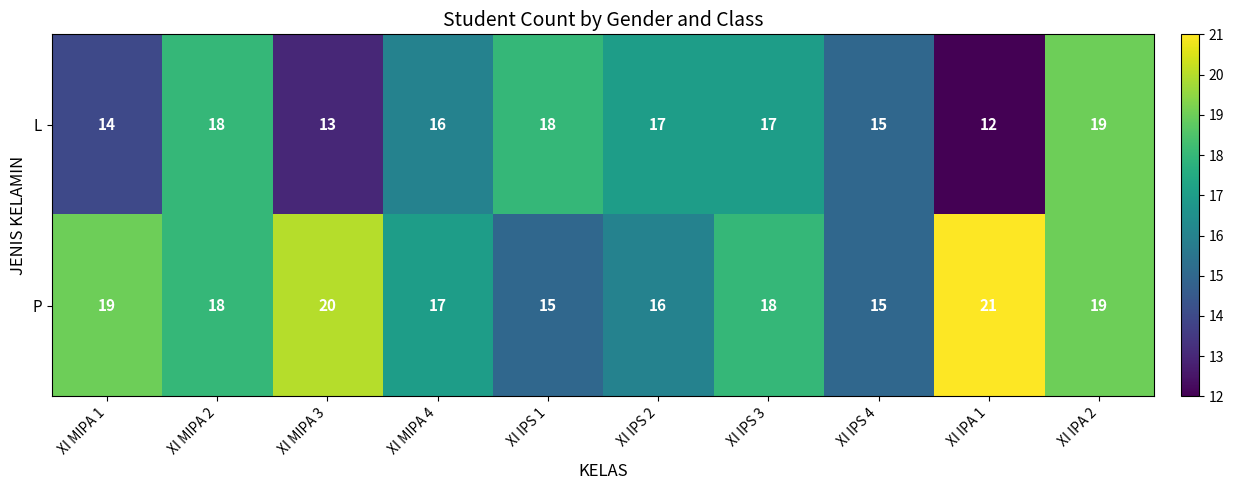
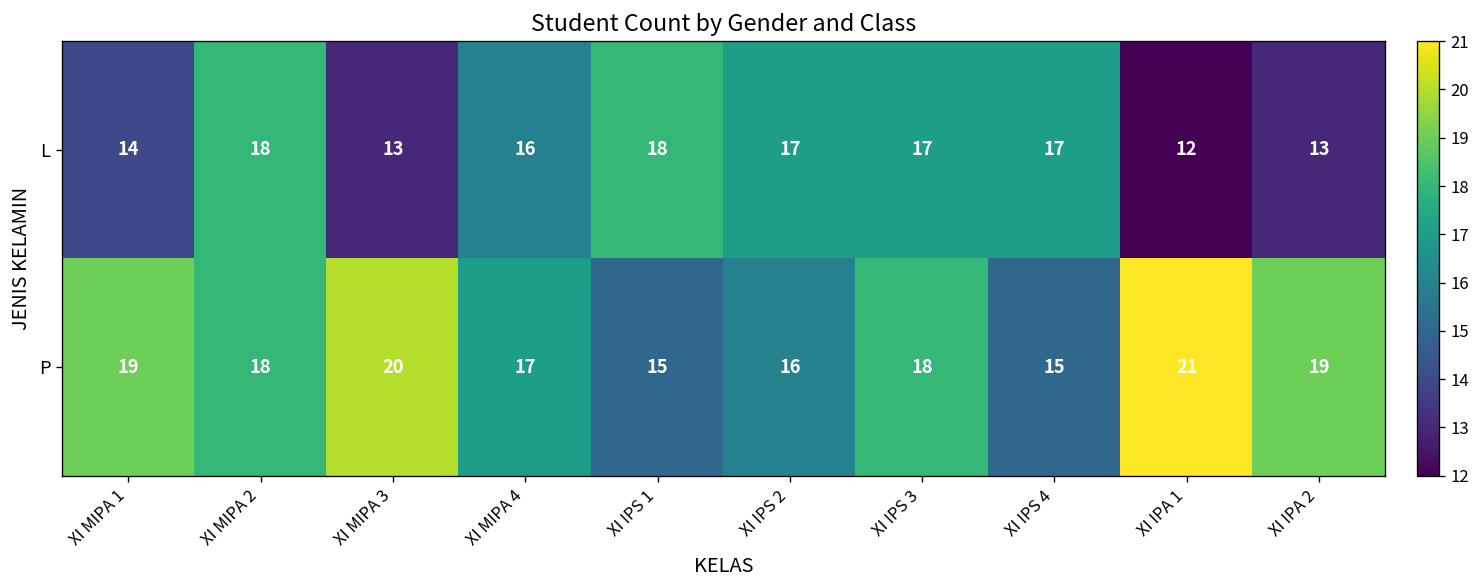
L, XI IPS 4: 15 -> 17
L, XI IPA 2: 19 -> 13
